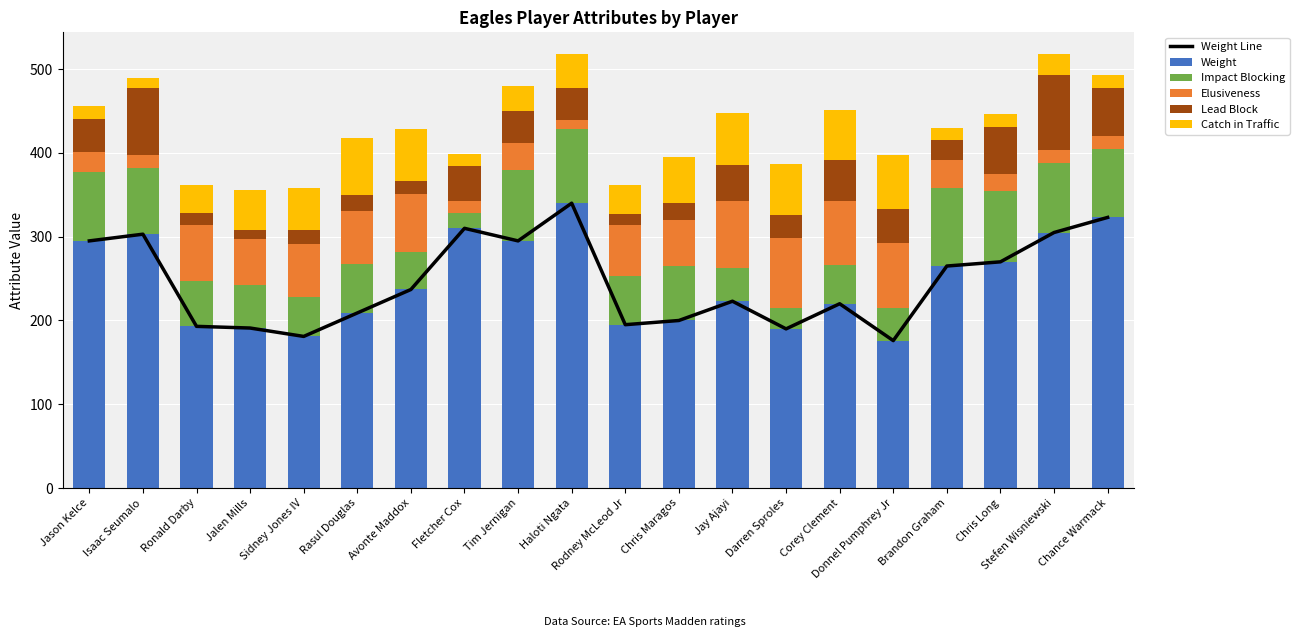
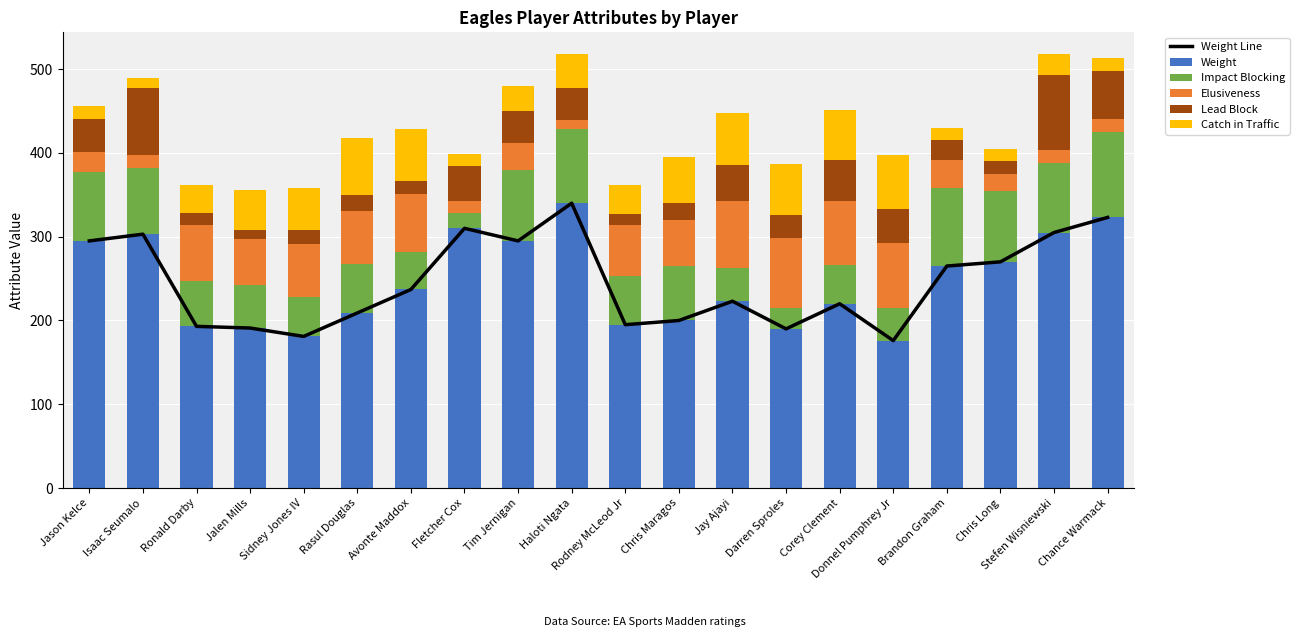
Lead Block, Chris Long: 60 -> 20
Impact Blocking, Chance Warmack: 80 -> 100
